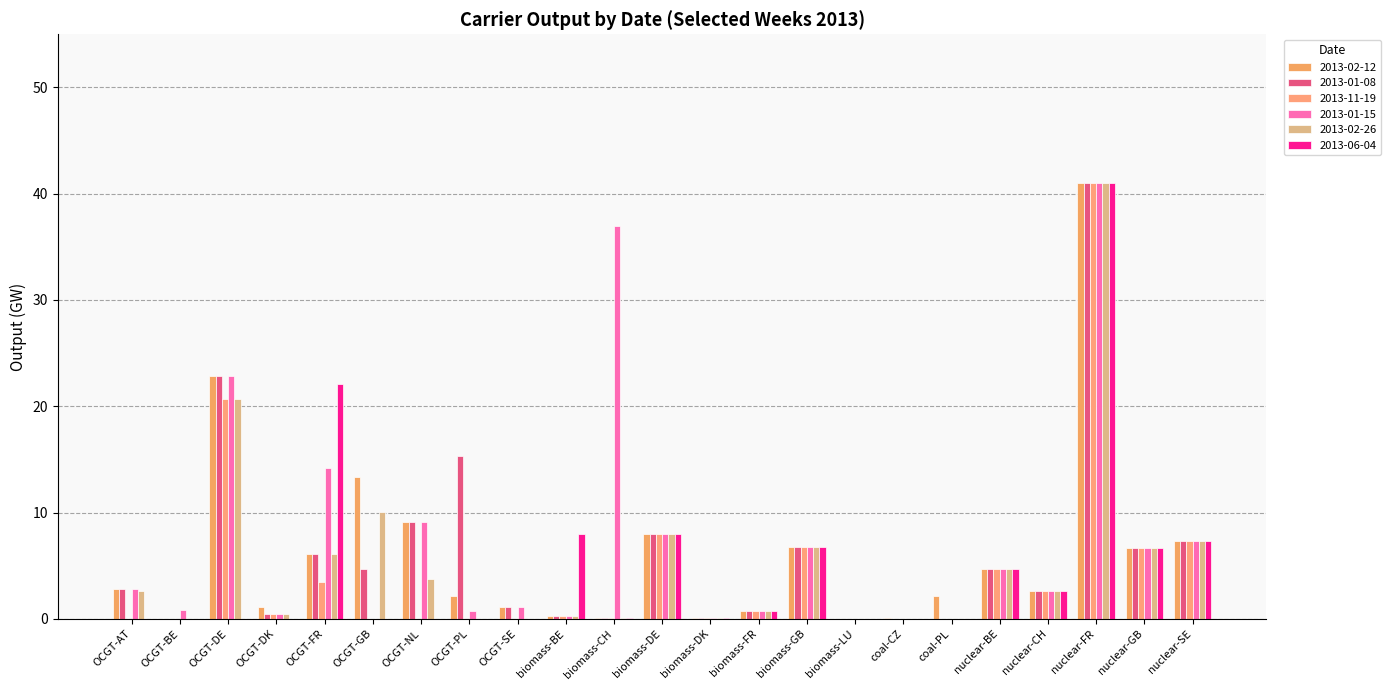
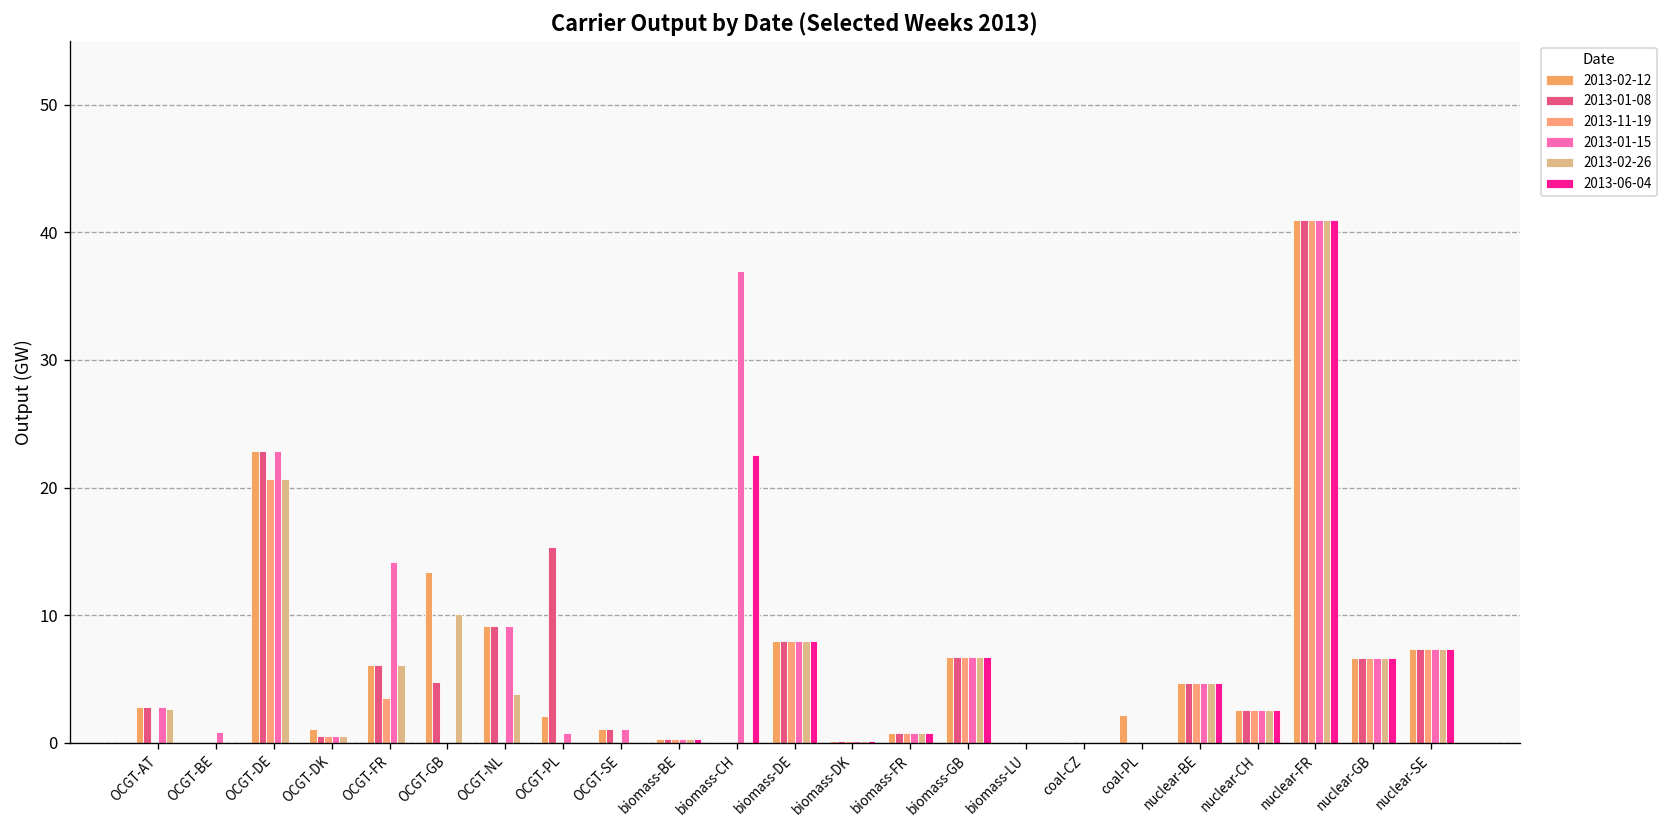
2013-06-04, OCGT-FR: 22.1 -> 0.0
2013-06-04, biomass-BE: 7.9 -> 0.3
2013-06-04, biomass-CH: 0.1 -> 22.5
